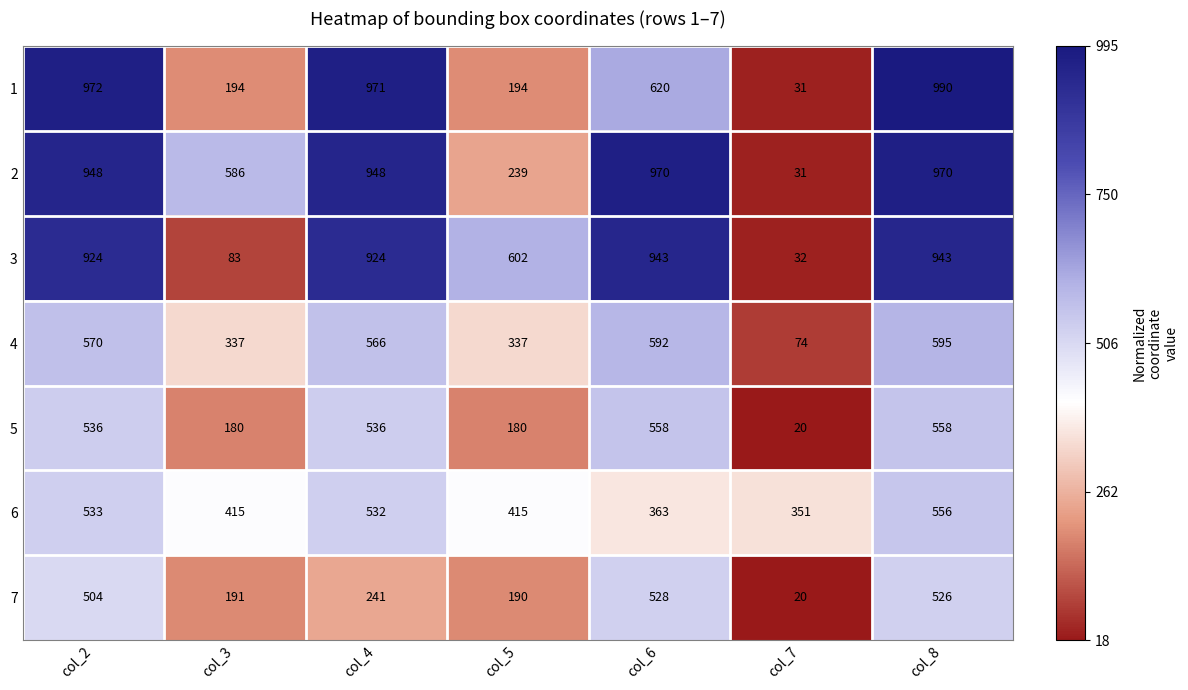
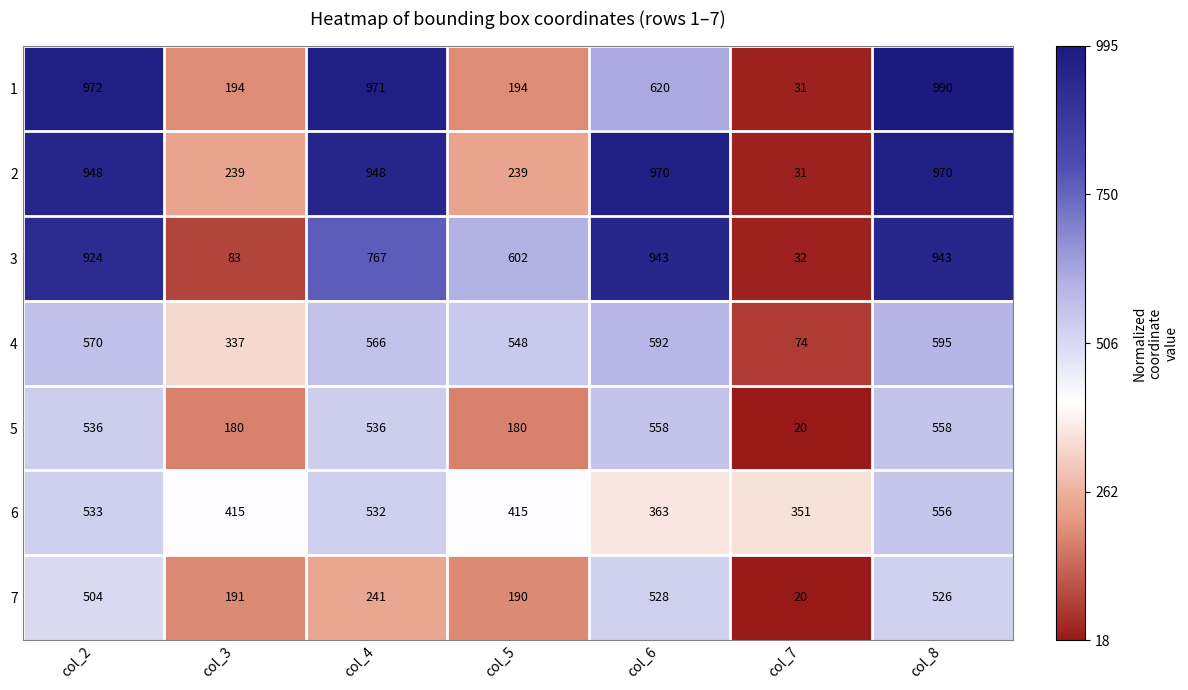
2, col_3: 586 -> 239
3, col_4: 924 -> 767
4, col_5: 337 -> 548
